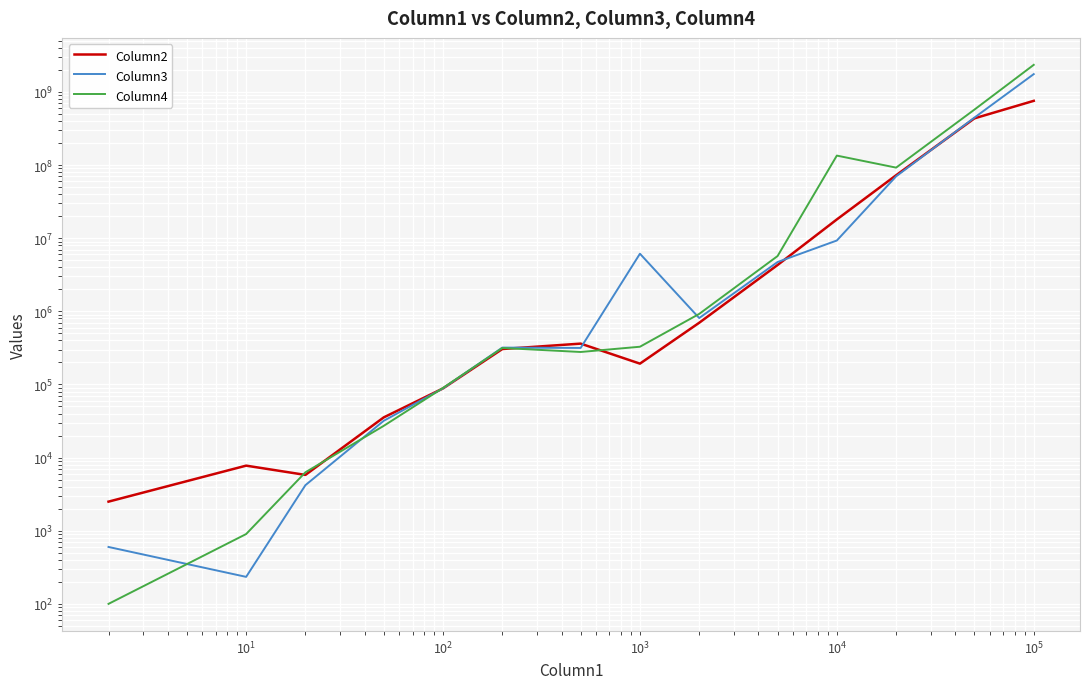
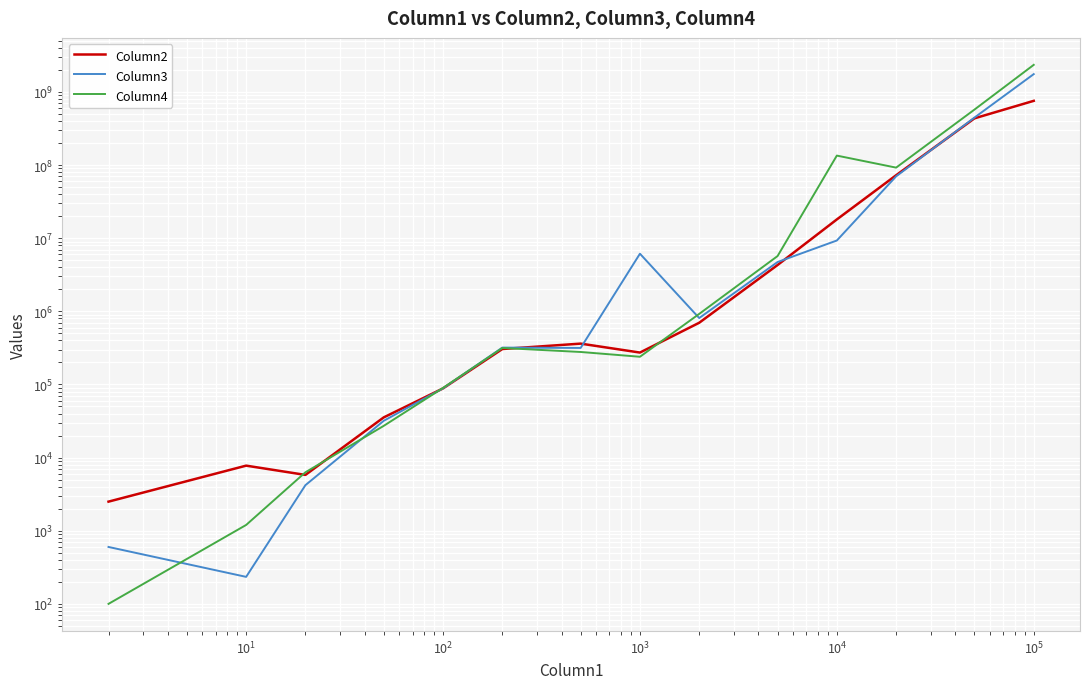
Column4, 10^1: 900 -> 1200
Column2, 10^3: 190000 -> 270000
Column4, 10^3: 300000 -> 240000
